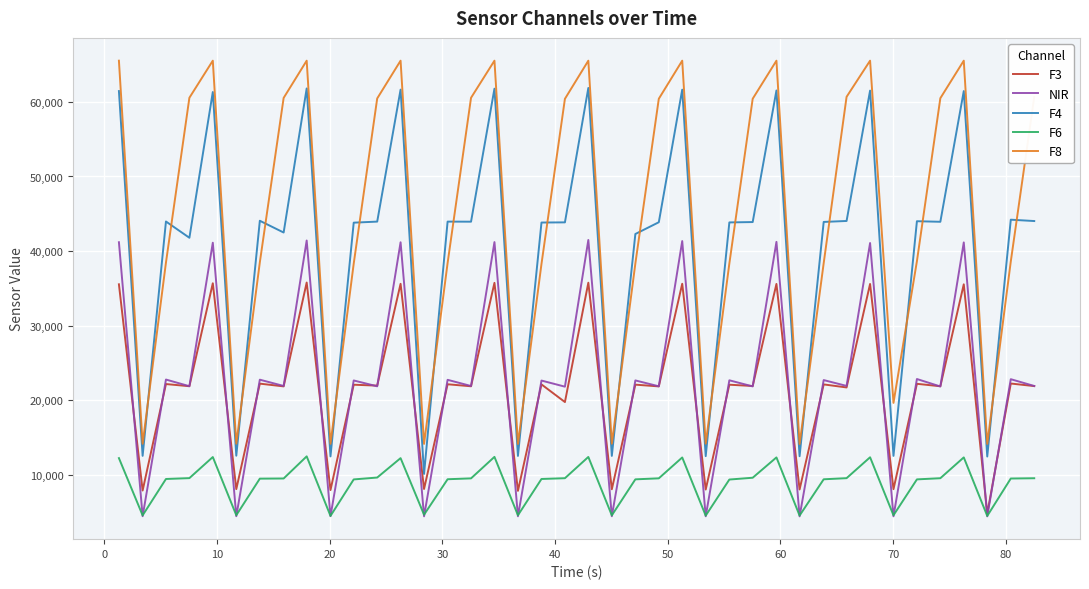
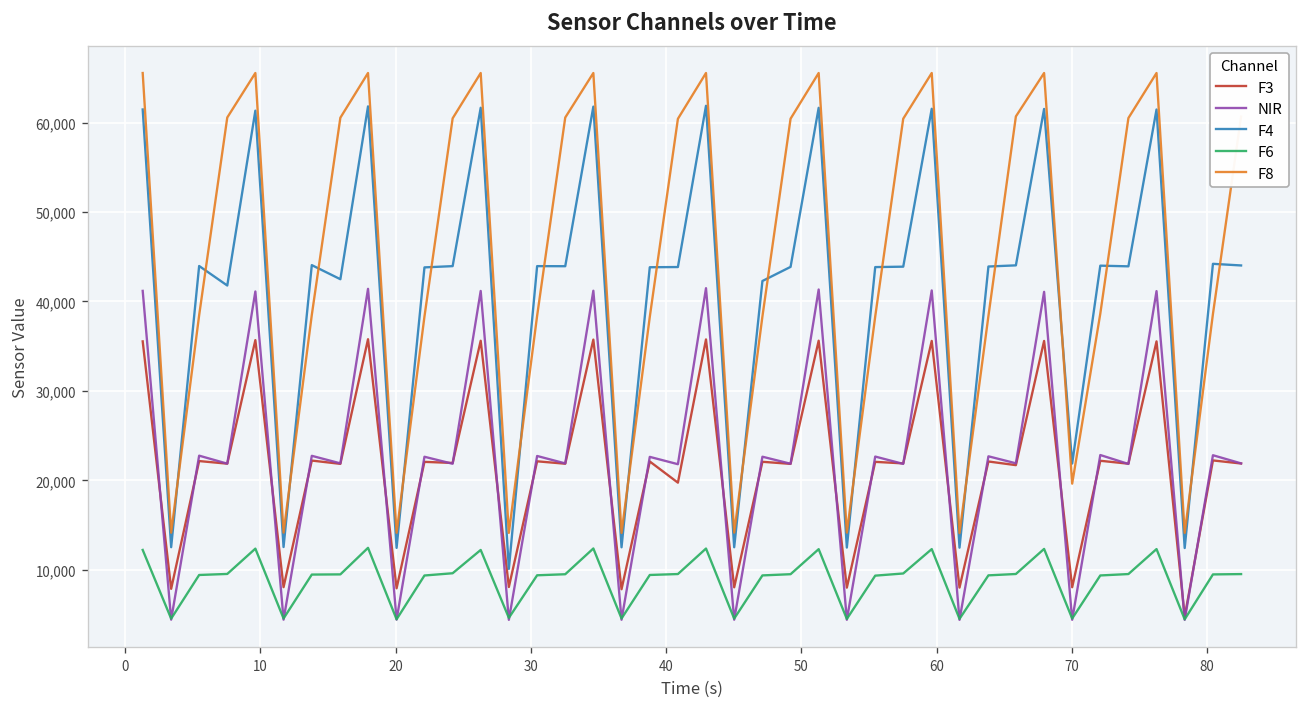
F4, 70: 13,000 -> 22,000
